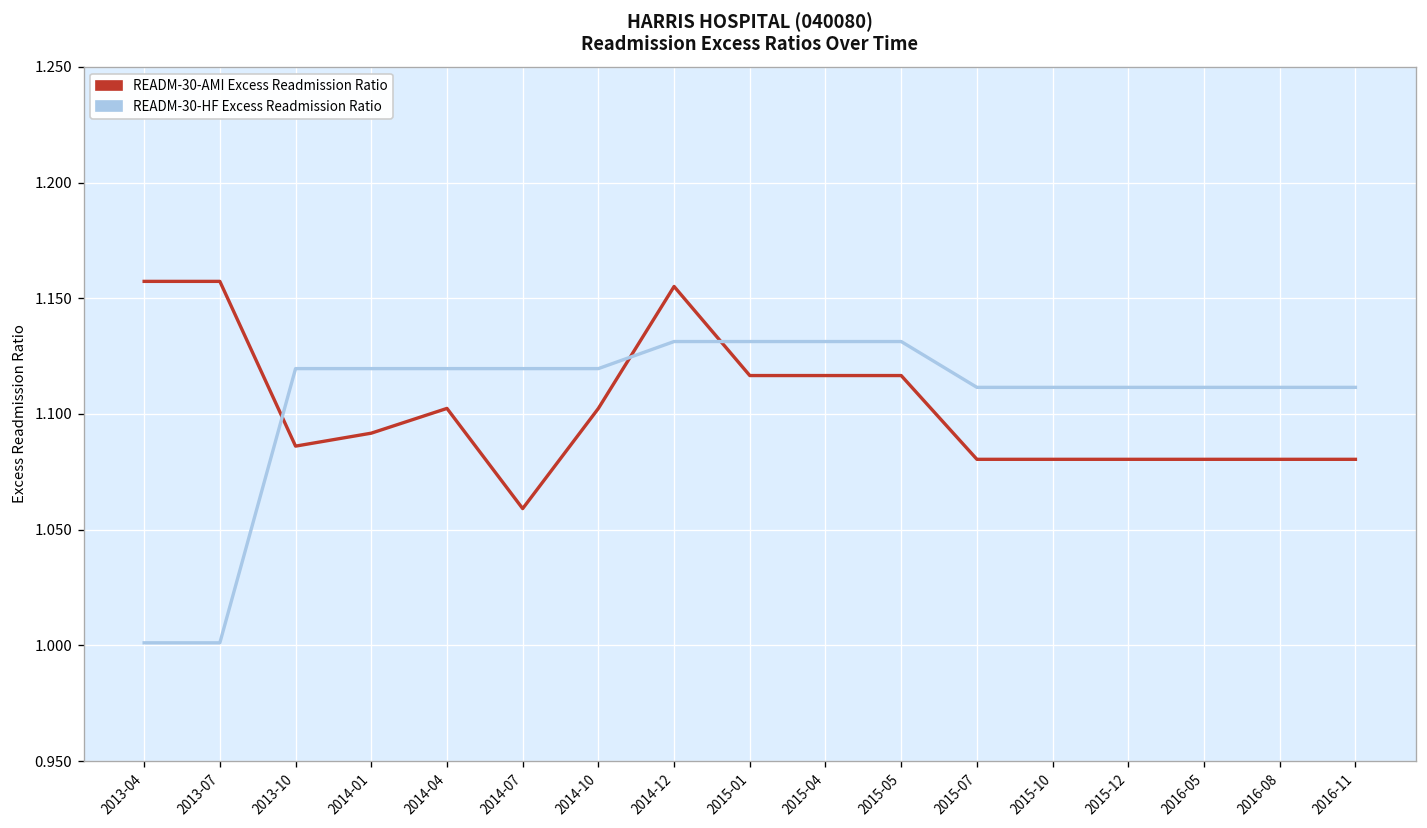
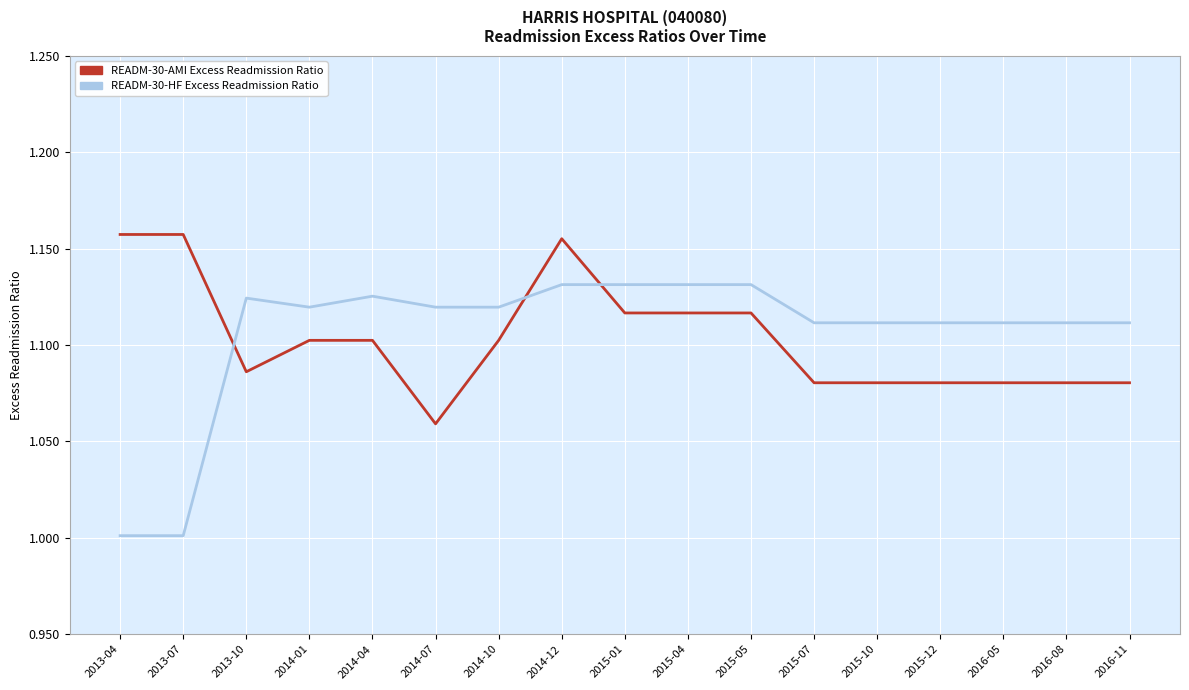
READM-30-HF Excess Readmission Ratio, 2013-10: 1.120 -> 1.124
READM-30-AMI Excess Readmission Ratio, 2014-01: 1.092 -> 1.102
READM-30-HF Excess Readmission Ratio, 2014-04: 1.120 -> 1.125
